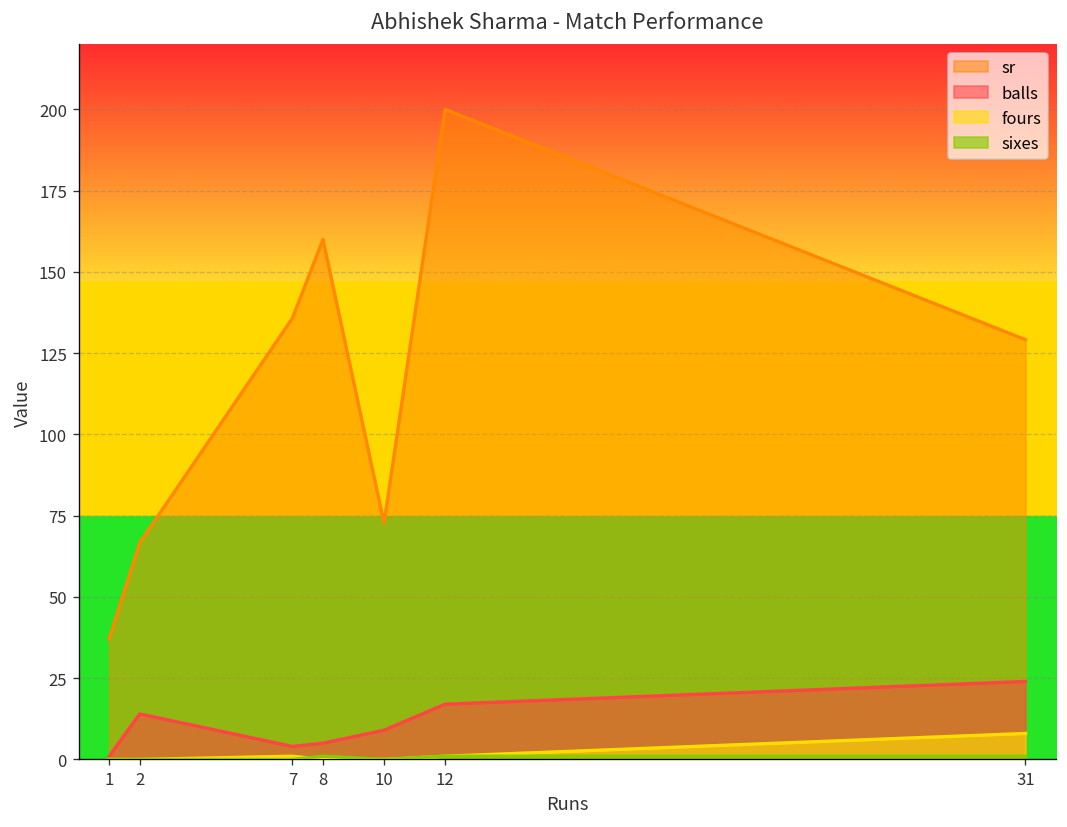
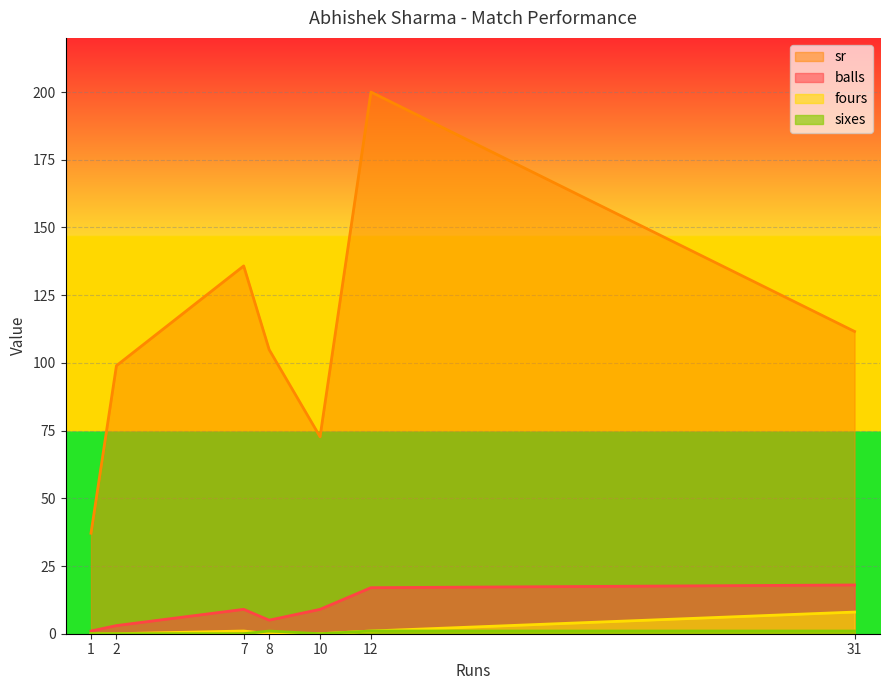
sr, 2: 67 -> 99
balls, 2: 14 -> 3
balls, 7: 4 -> 9
sr, 8: 160 -> 105
sr, 31: 129 -> 112
balls, 31: 24 -> 18
